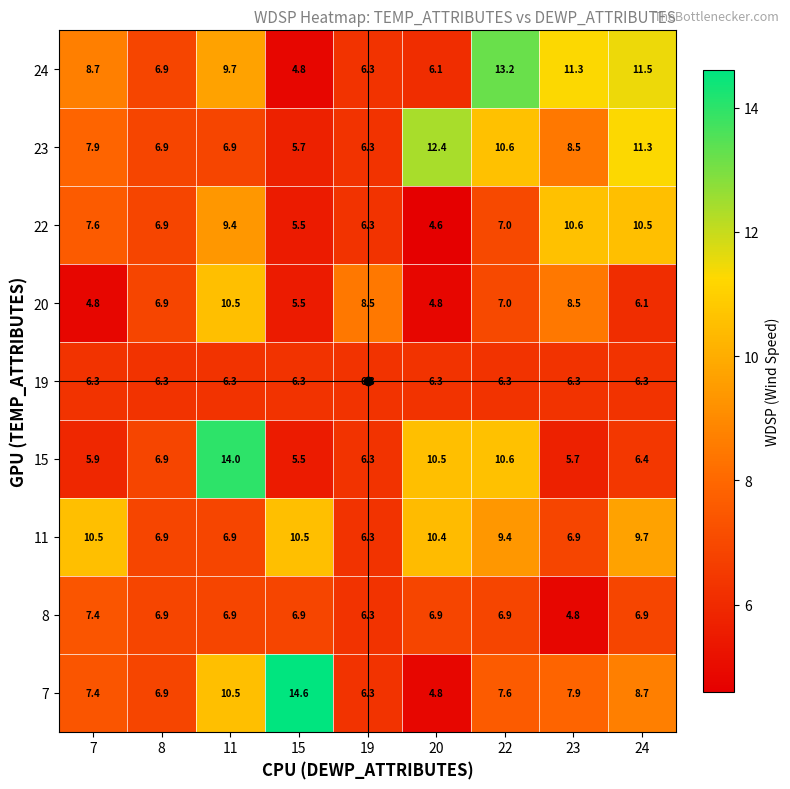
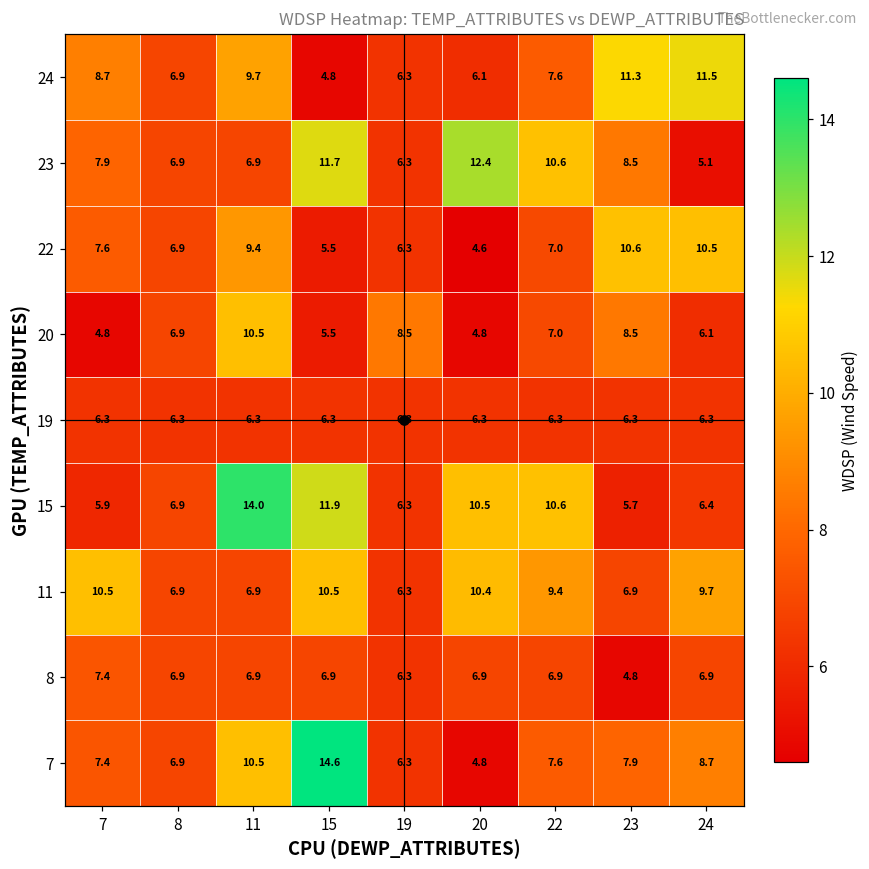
24, 22: 13.2 -> 7.6
23, 15: 5.7 -> 11.7
23, 24: 11.3 -> 5.1
15, 15: 5.5 -> 11.9
